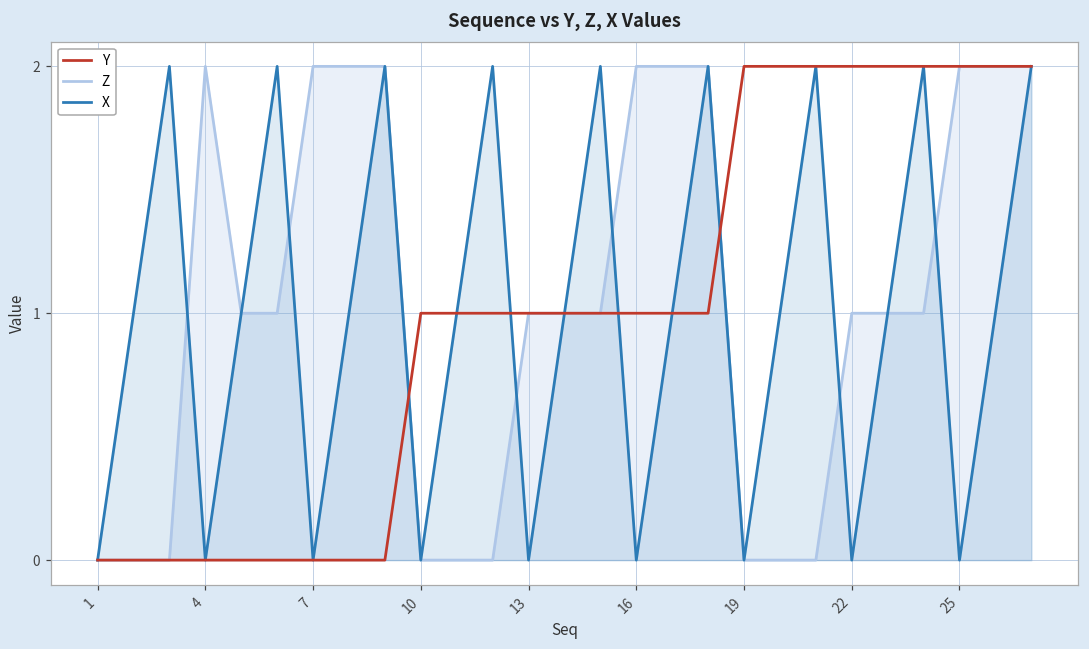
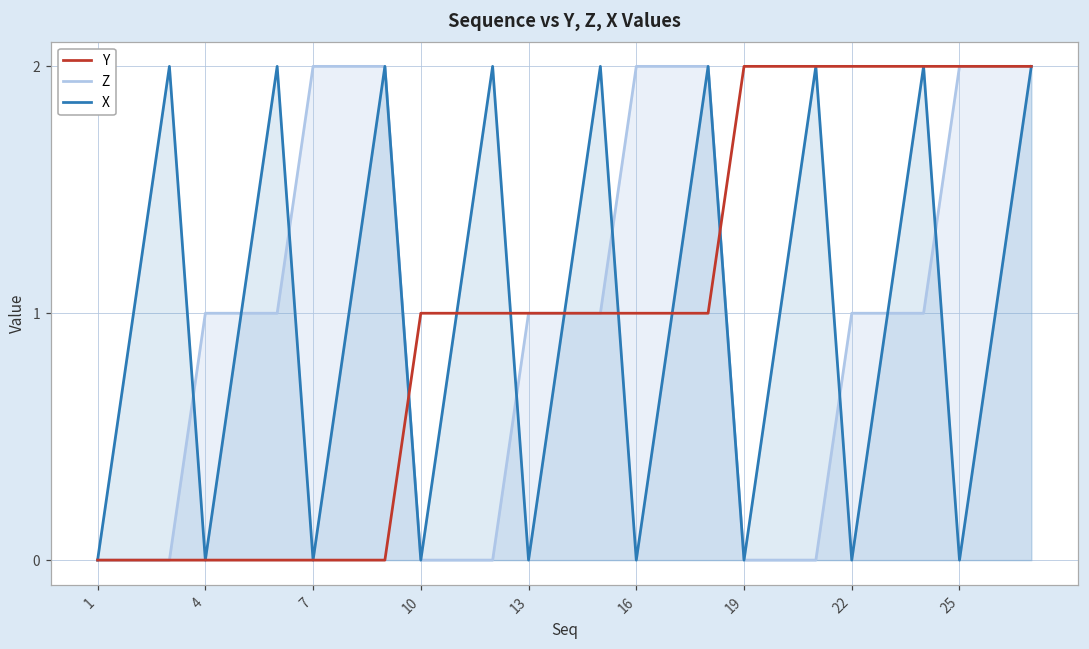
Z, 4: 2 -> 1
